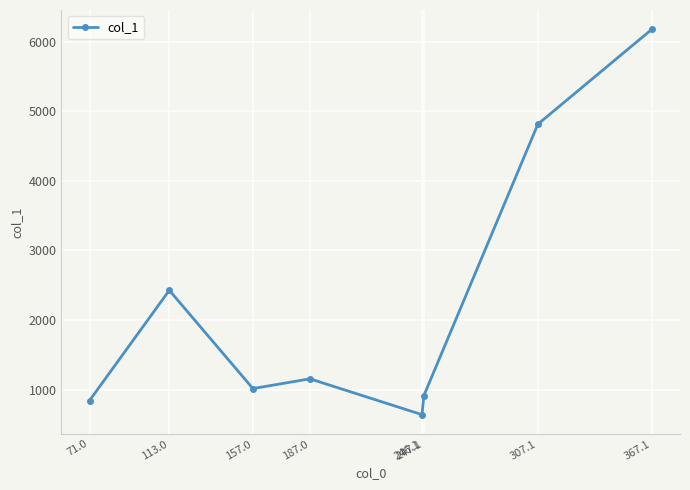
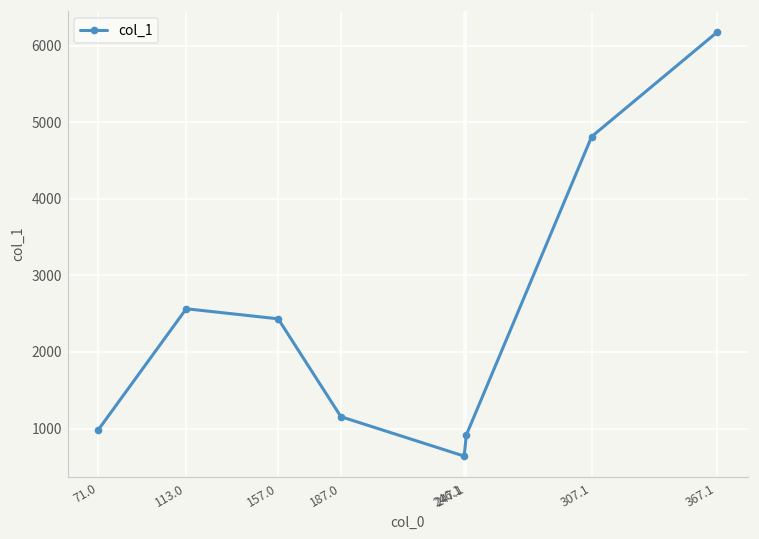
71.0: 800 -> 1000
113.0: 2400 -> 2600
157.0: 1000 -> 2400
